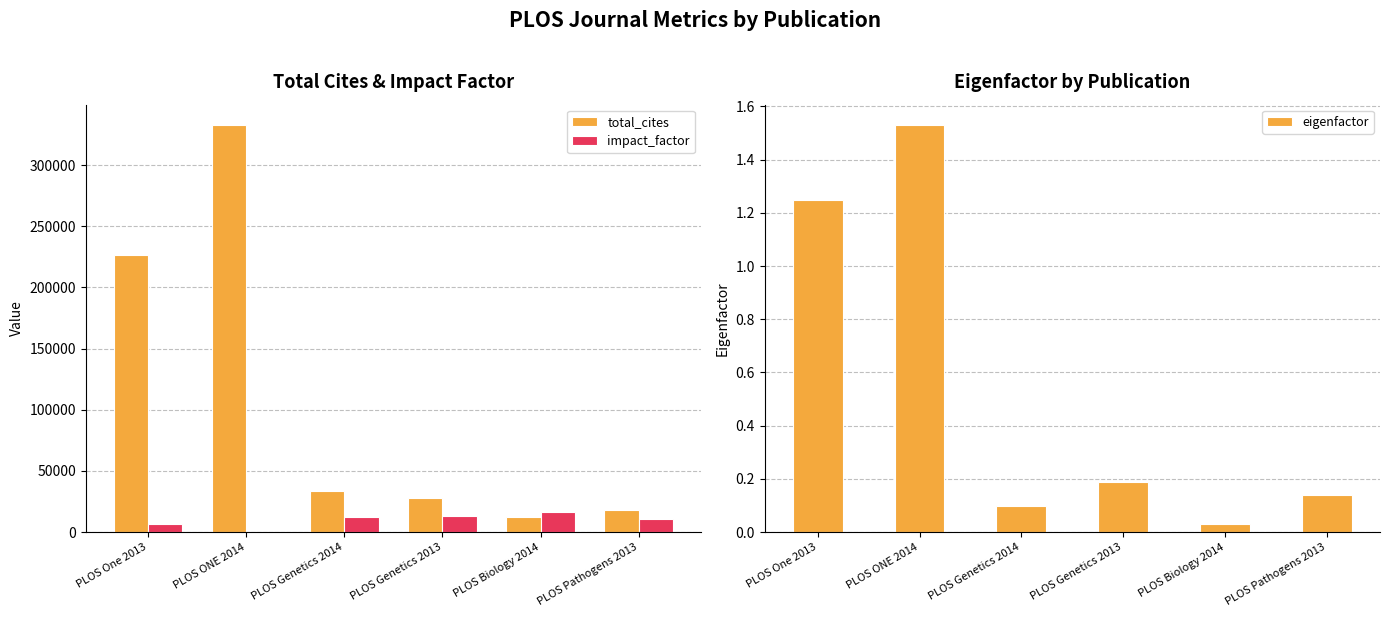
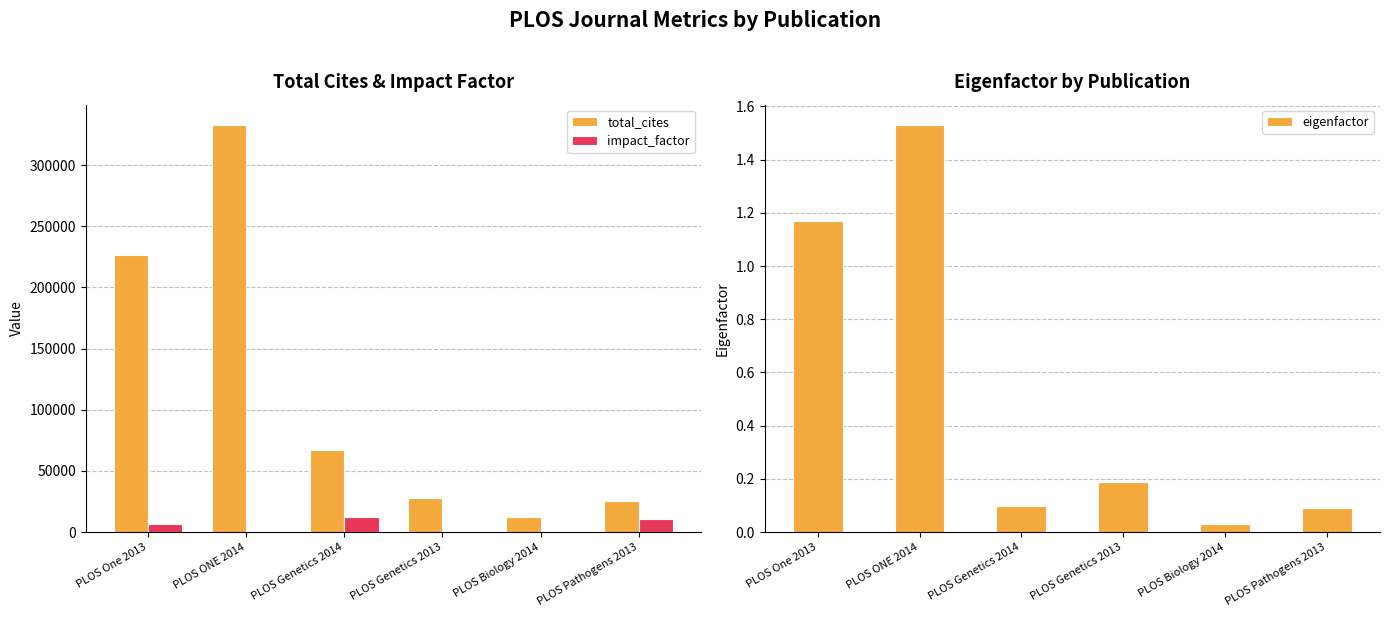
Total Cites & Impact Factor, total_cites, PLOS Genetics 2014: 34000 -> 67000
Total Cites & Impact Factor, impact_factor, PLOS Genetics 2013: 13000 -> 0
Total Cites & Impact Factor, impact_factor, PLOS Biology 2014: 16000 -> 0
Total Cites & Impact Factor, total_cites, PLOS Pathogens 2013: 18000 -> 26000
Eigenfactor by Publication, PLOS One 2013: 1.25 -> 1.17
Eigenfactor by Publication, PLOS Pathogens 2013: 0.14 -> 0.09
